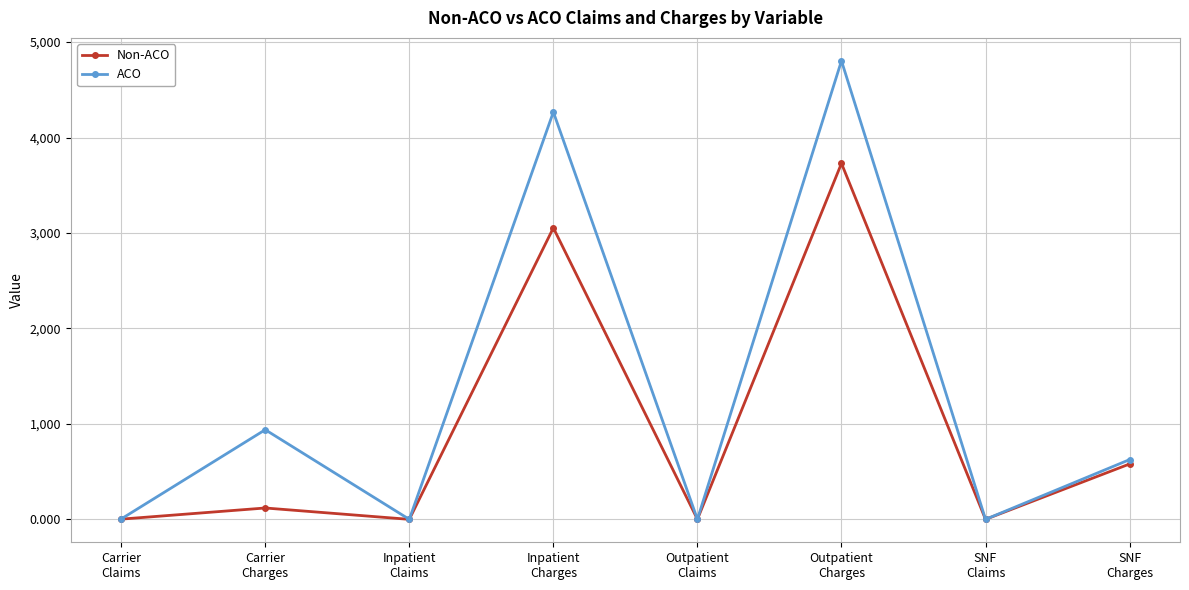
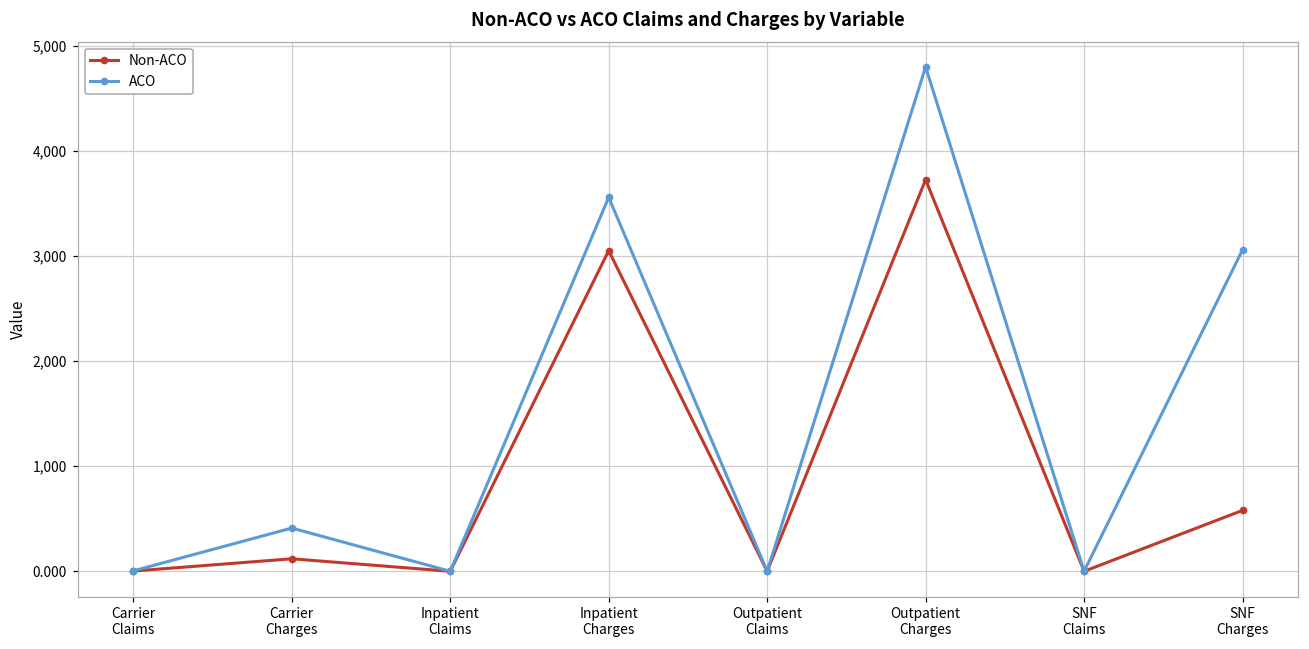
ACO, Carrier Charges: 900 -> 400
ACO, Inpatient Charges: 4,300 -> 3,600
ACO, SNF Charges: 600 -> 3,100
